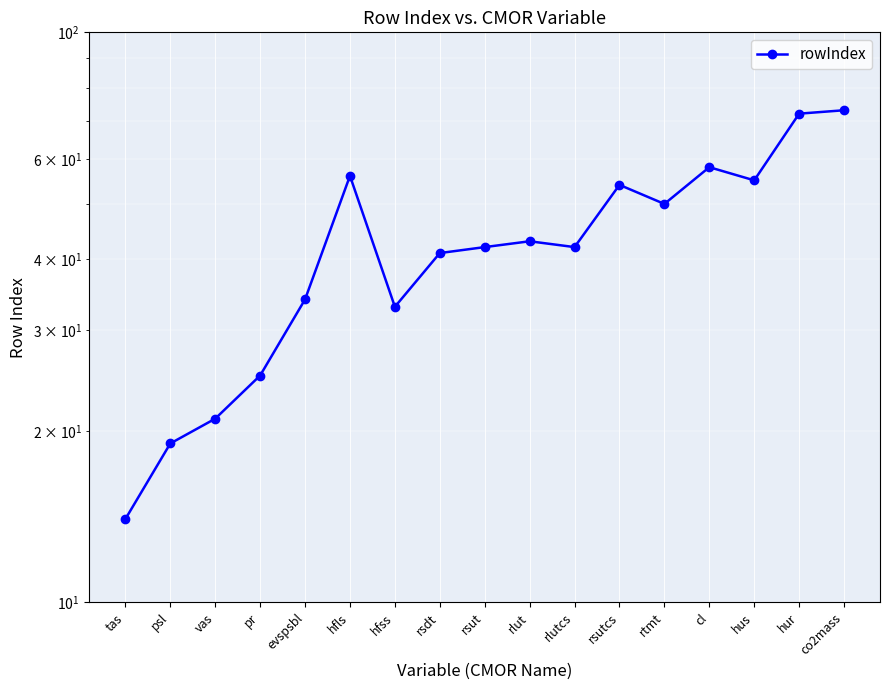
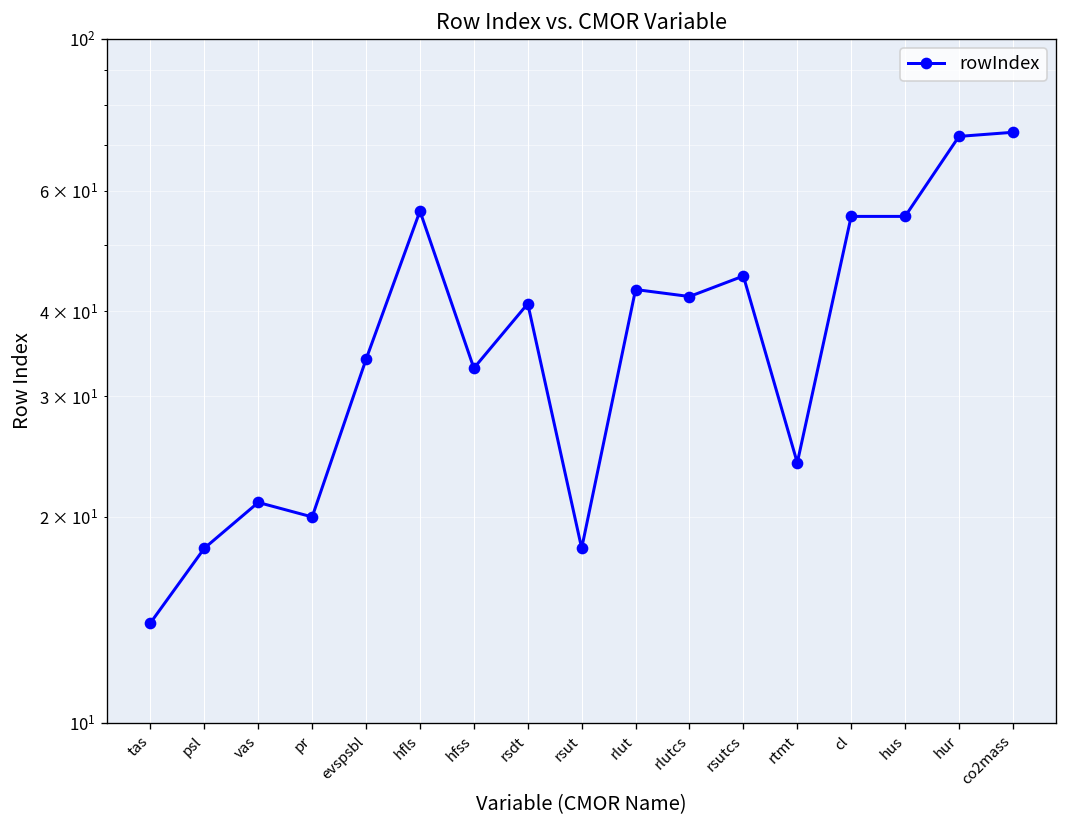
psl: 19 -> 18
pr: 25 -> 20
rsut: 42 -> 18
rsutcs: 54 -> 45
rtmt: 50 -> 24
cl: 58 -> 55
